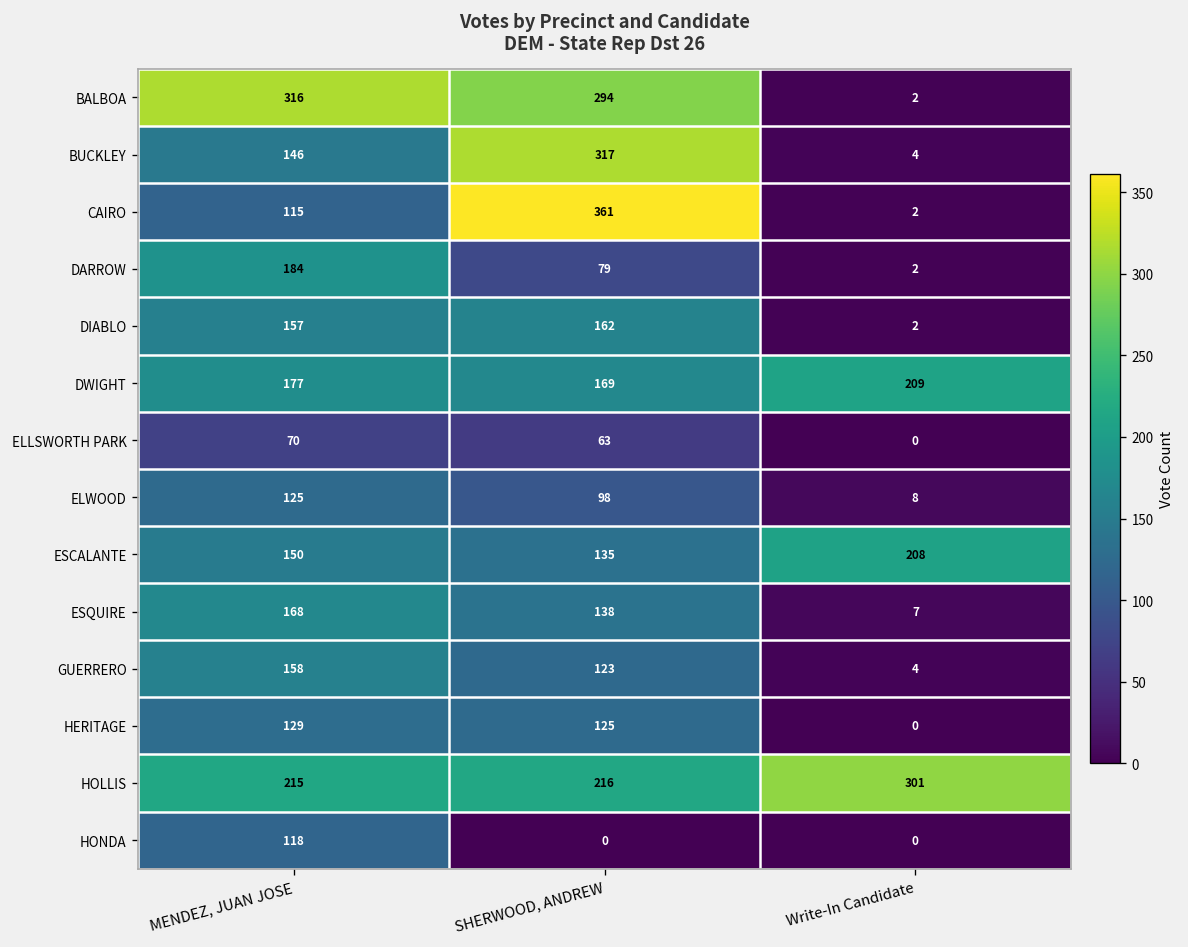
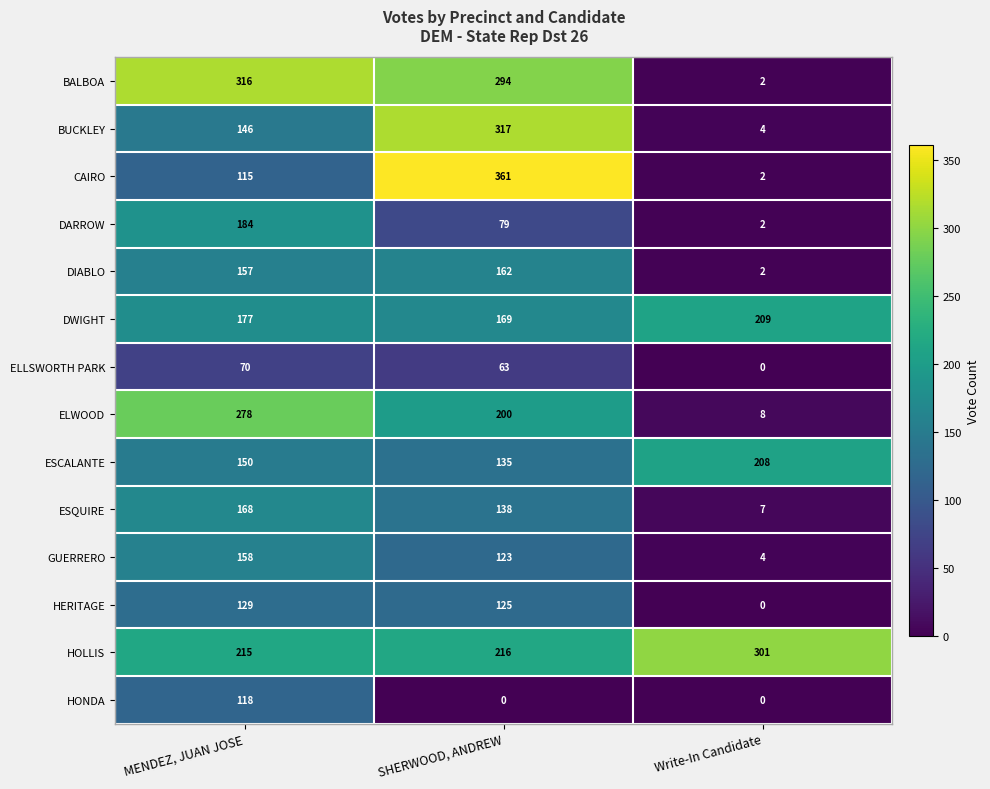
ELWOOD, MENDEZ, JUAN JOSE: 125 -> 278
ELWOOD, SHERWOOD, ANDREW: 98 -> 200
